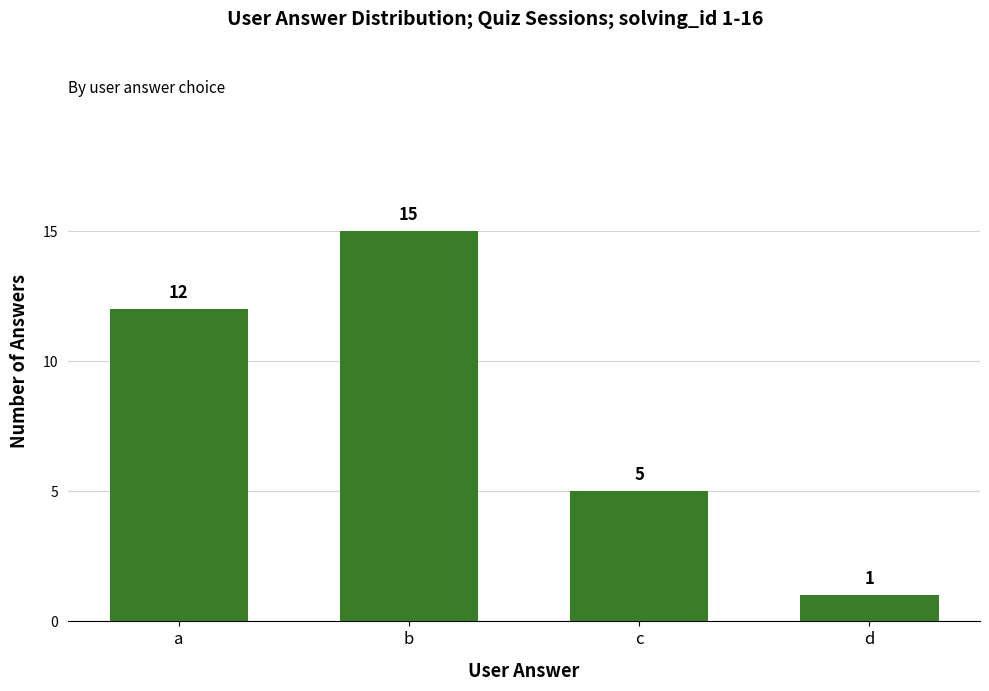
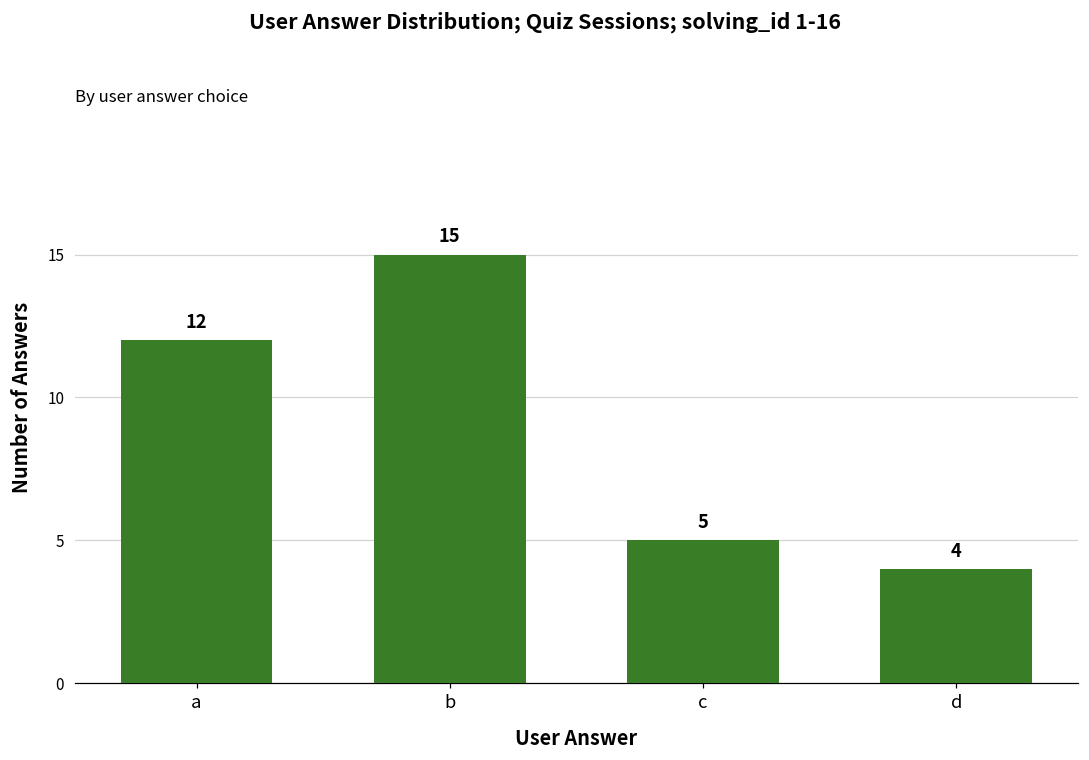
d: 1 -> 4
